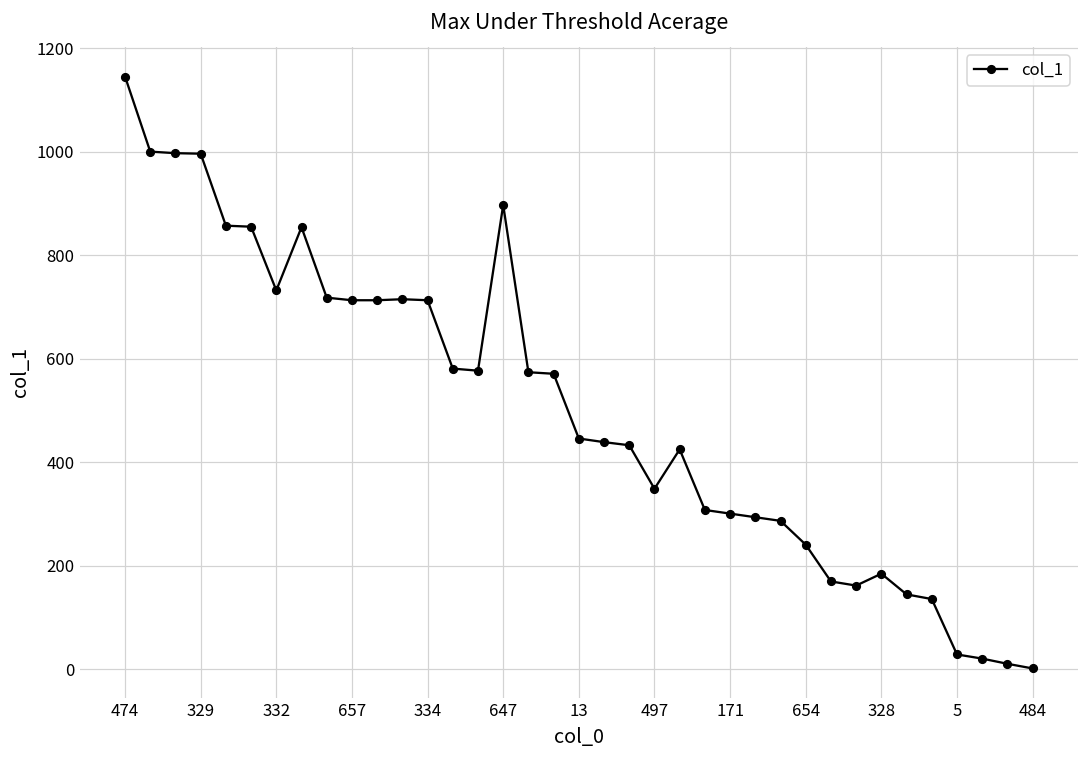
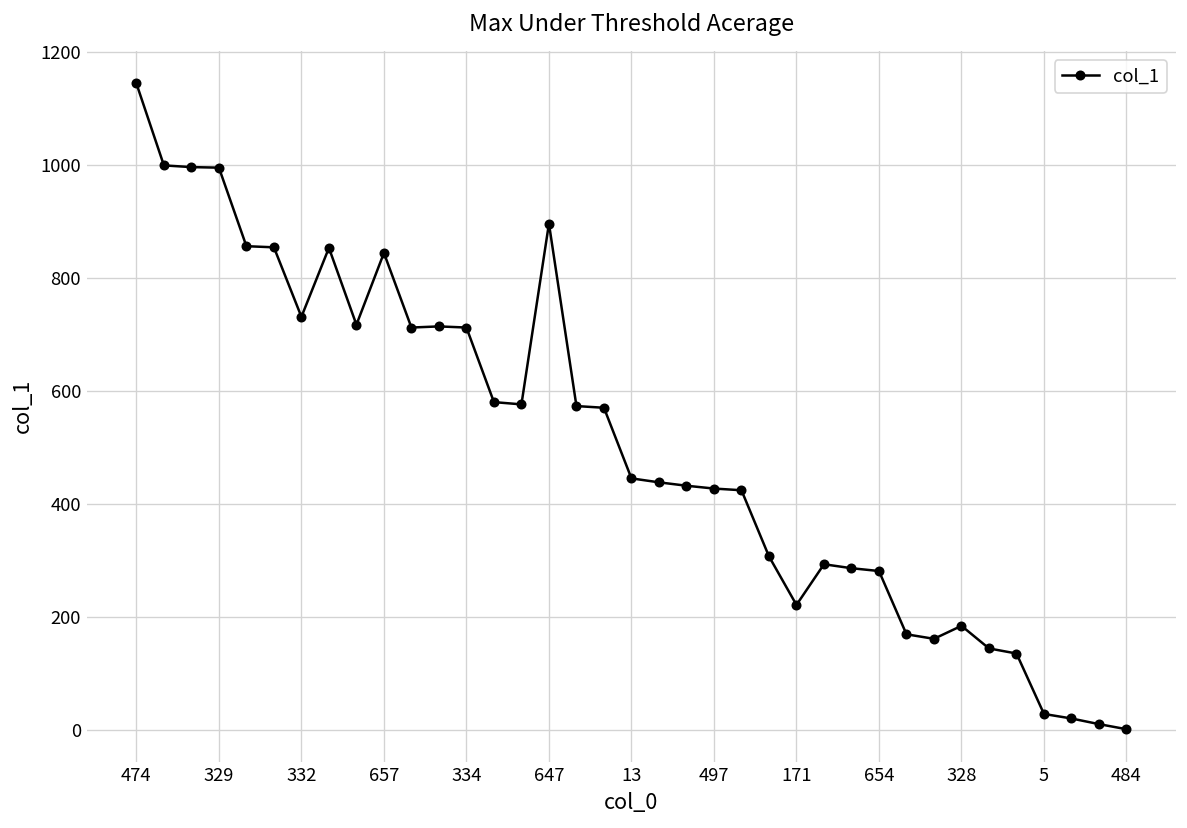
657: 710 -> 850
497: 350 -> 430
171: 300 -> 220
654: 240 -> 280
